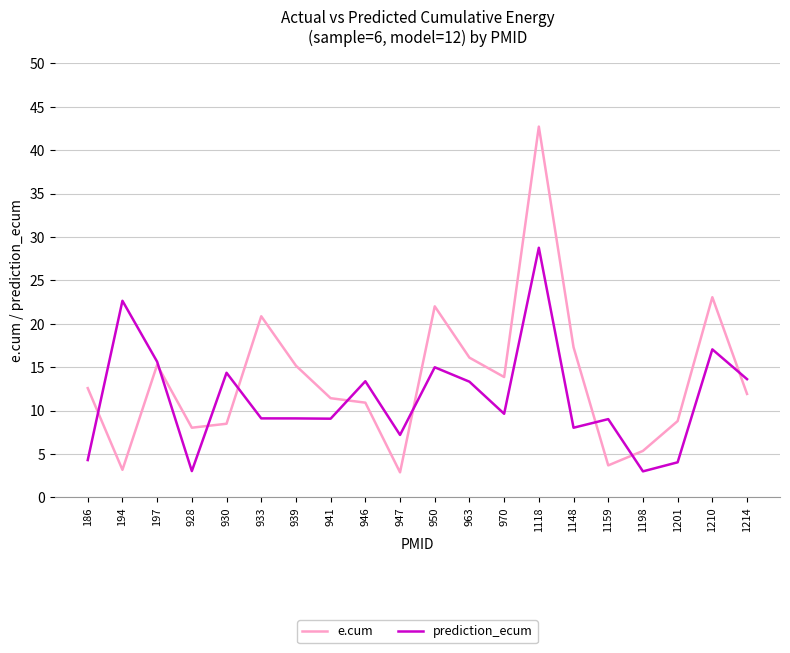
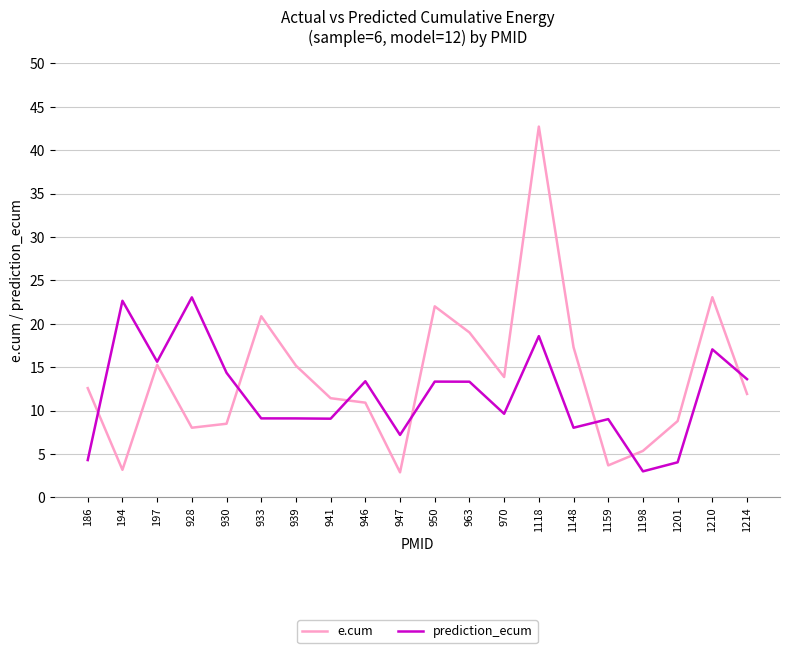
prediction_ecum, 928: 3 -> 23
prediction_ecum, 950: 15 -> 13
e.cum, 963: 16 -> 19
prediction_ecum, 1118: 29 -> 19
